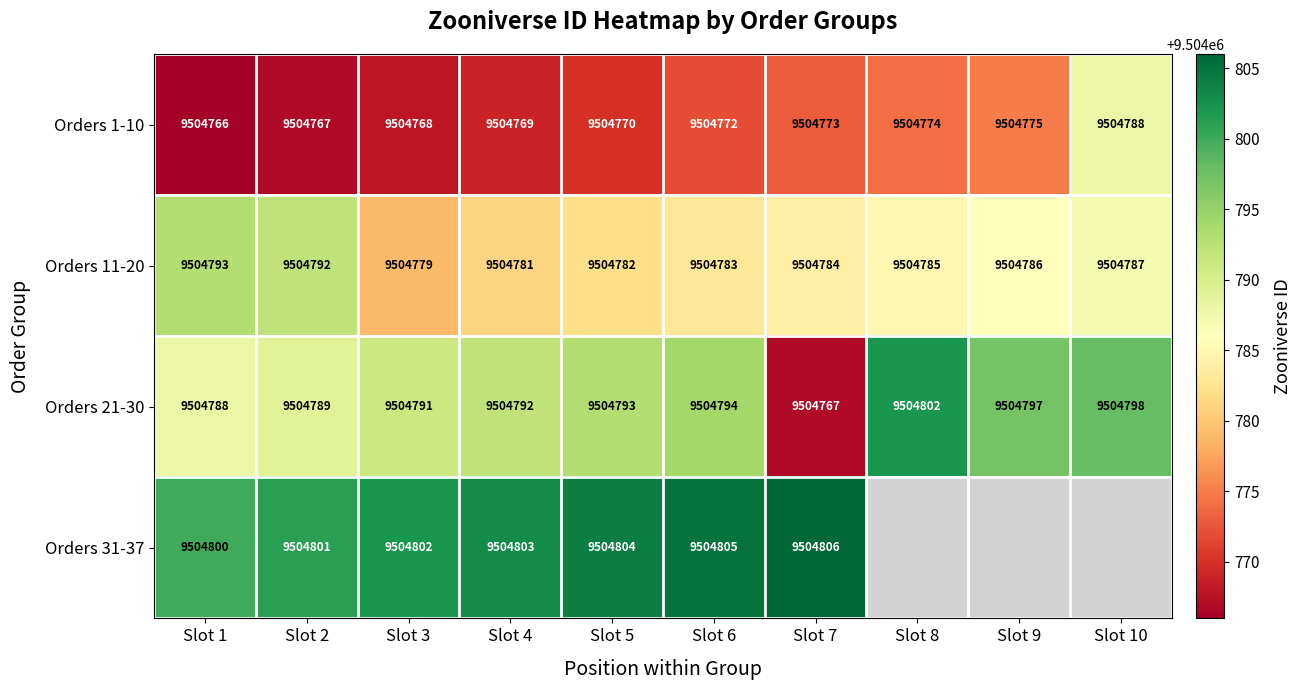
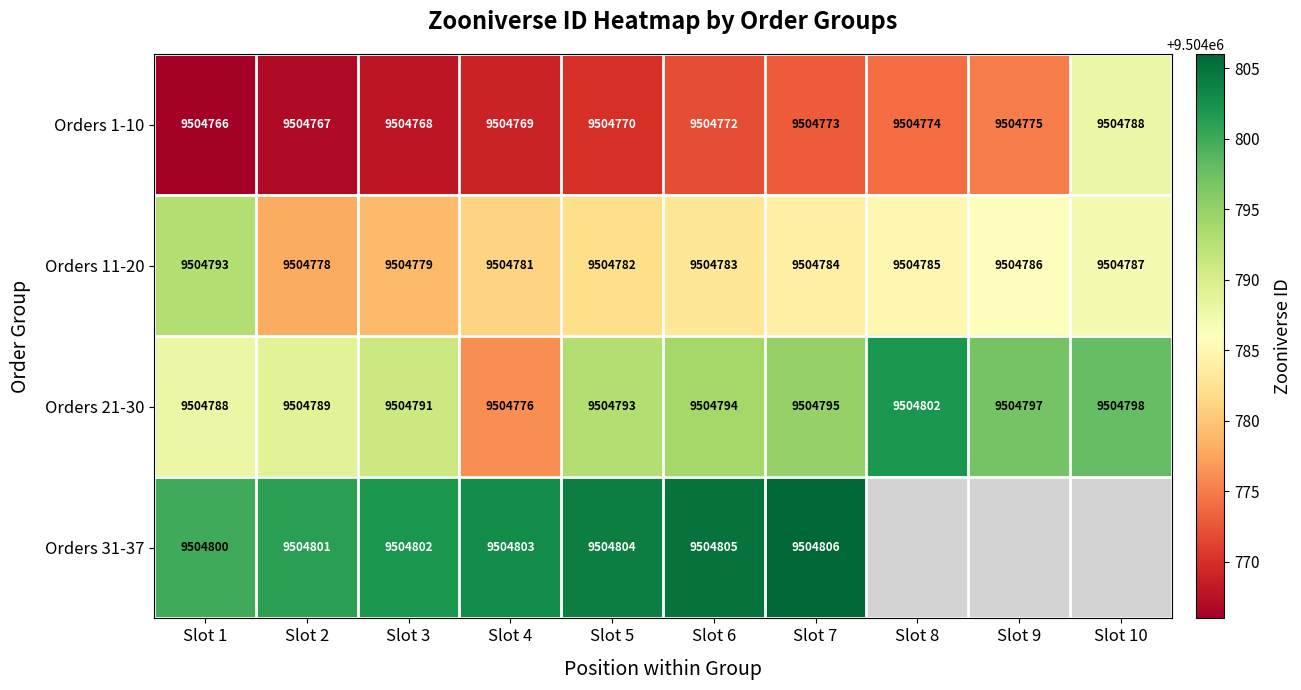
Orders 11-20, Slot 2: 9504792 -> 9504778
Orders 21-30, Slot 4: 9504792 -> 9504776
Orders 21-30, Slot 7: 9504767 -> 9504795
